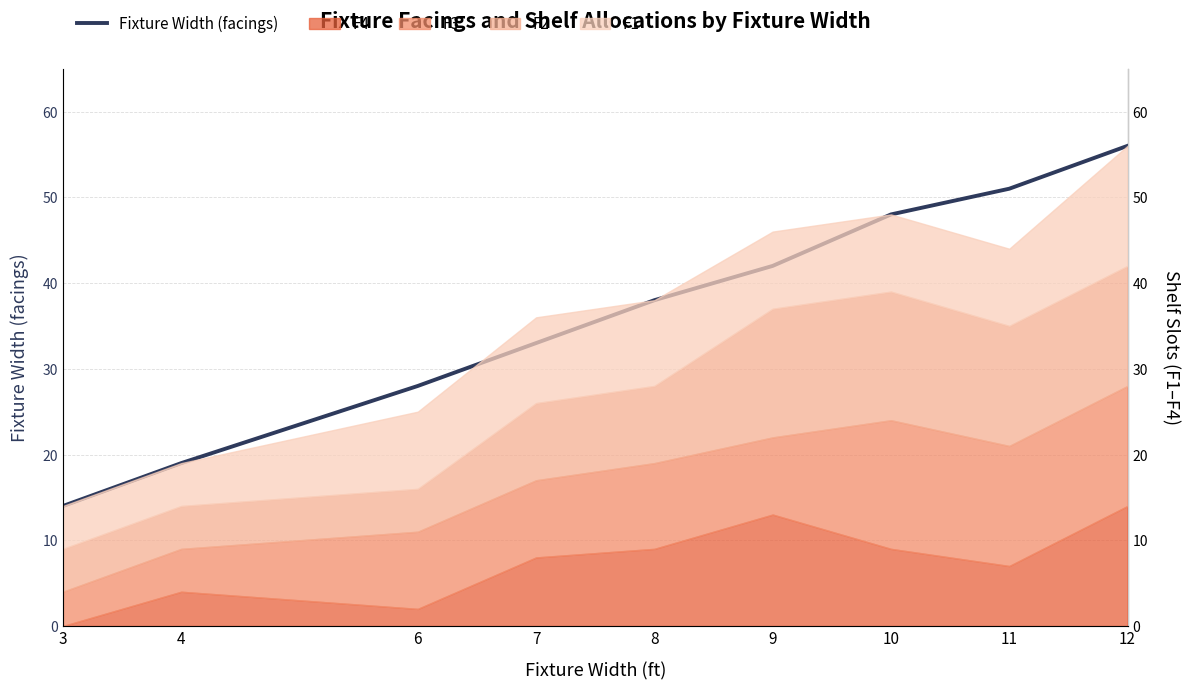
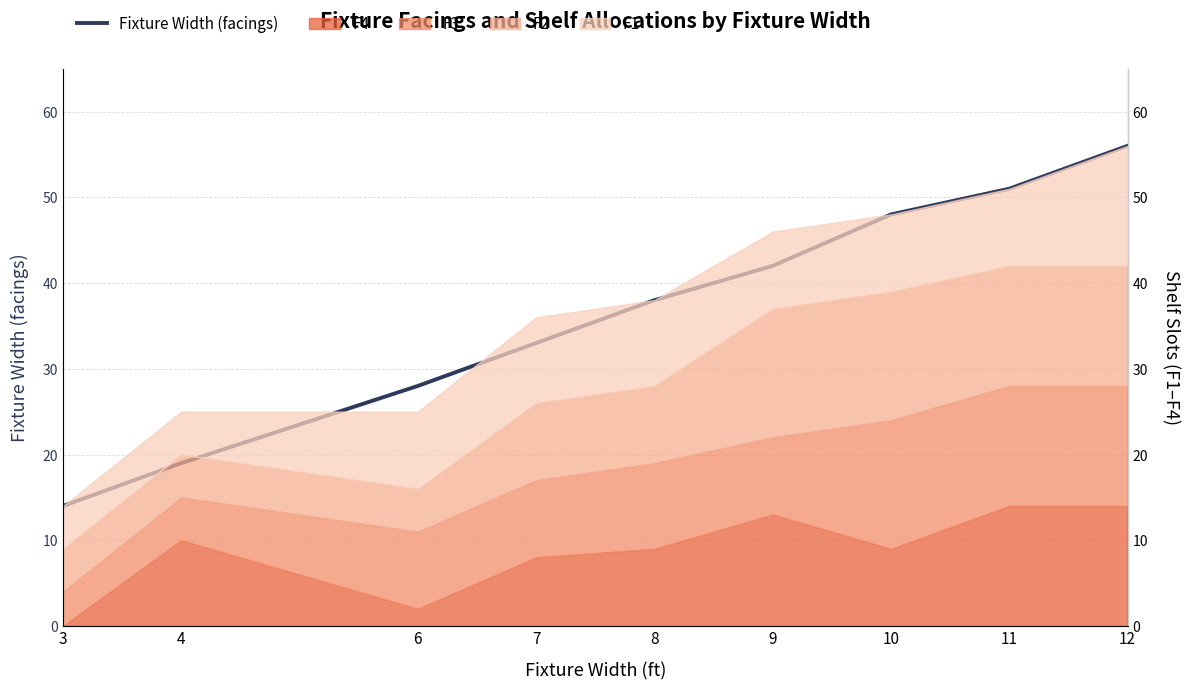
F4, 4: 4 -> 10
F4, 11: 7 -> 14
